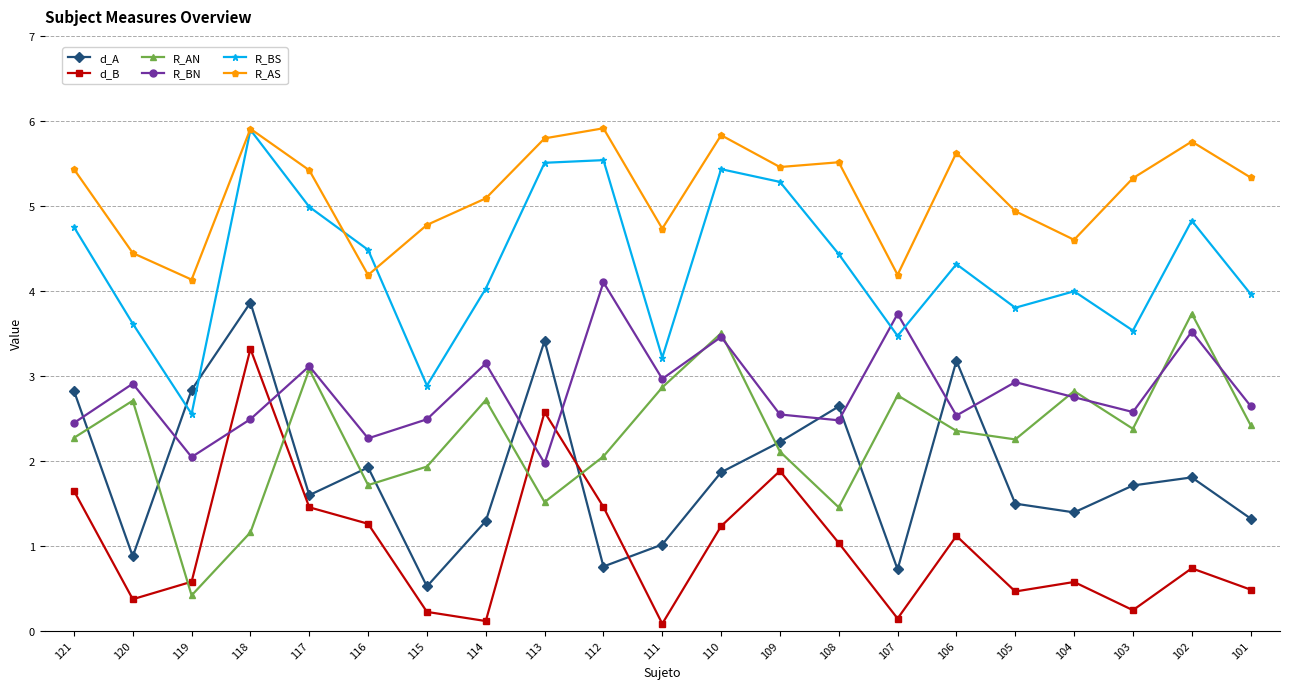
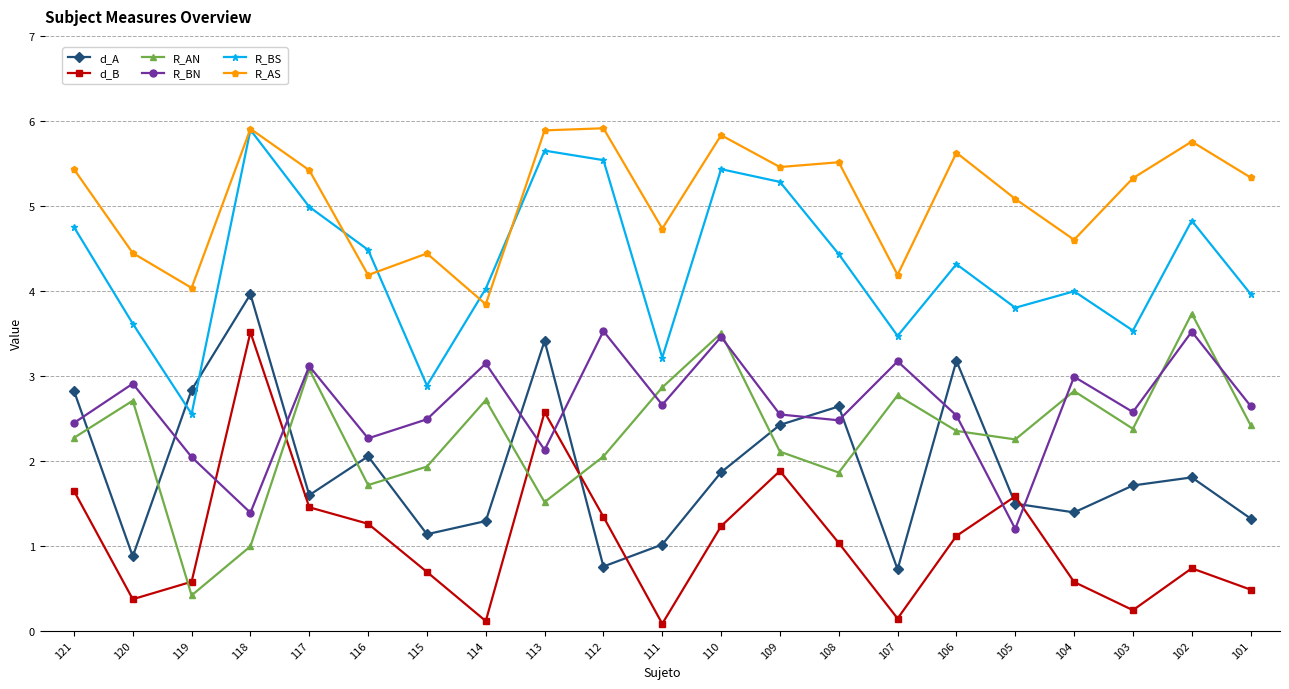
R_AS, 119: 4.1 -> 4.0
d_A, 118: 3.9 -> 4.0
d_B, 118: 3.3 -> 3.5
R_AN, 118: 1.2 -> 1.0
R_BN, 118: 2.5 -> 1.4
d_A, 116: 1.9 -> 2.1
d_A, 115: 0.5 -> 1.1
d_B, 115: 0.2 -> 0.7
R_AS, 115: 4.8 -> 4.4
R_AS, 114: 5.1 -> 3.8
R_BN, 113: 2.0 -> 2.1
R_BS, 113: 5.5 -> 5.6
R_AS, 113: 5.8 -> 5.9
d_B, 112: 1.5 -> 1.3
R_BN, 112: 4.1 -> 3.5
R_BN, 111: 3.0 -> 2.7
d_A, 109: 2.2 -> 2.4
R_AN, 108: 1.5 -> 1.9
R_BN, 107: 3.7 -> 3.2
d_B, 105: 0.5 -> 1.6
R_BN, 105: 2.9 -> 1.2
R_AS, 105: 4.9 -> 5.1
R_BN, 104: 2.7 -> 3.0
